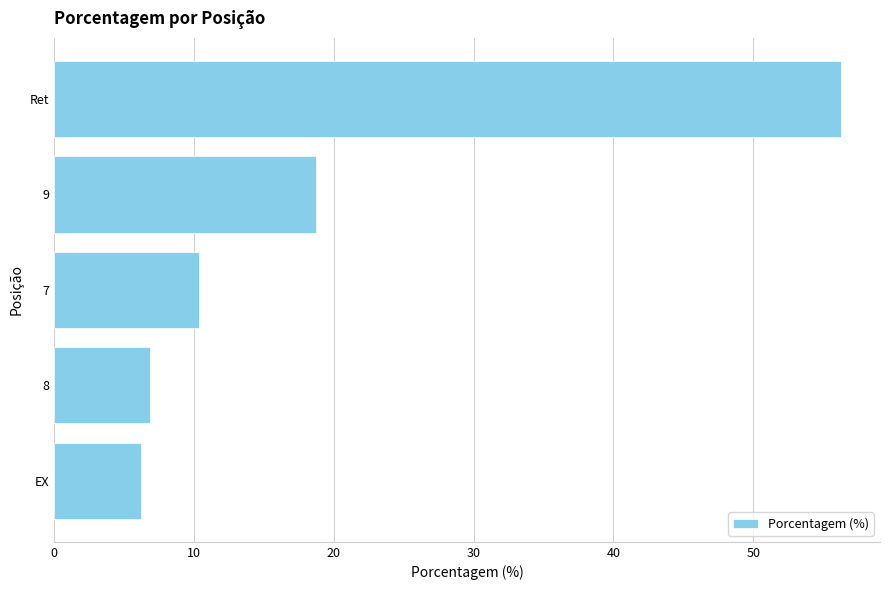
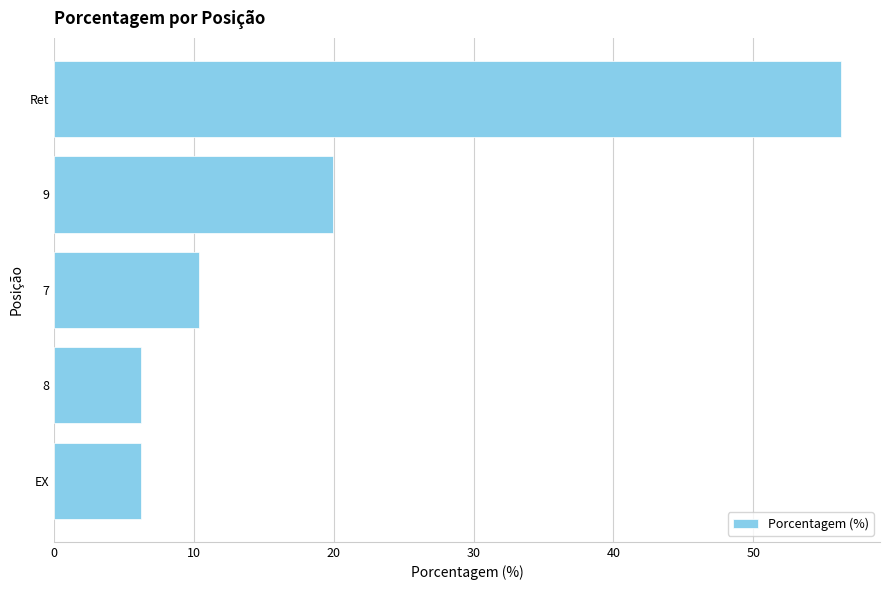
9: 18.8 -> 19.9
8: 6.9 -> 6.3
